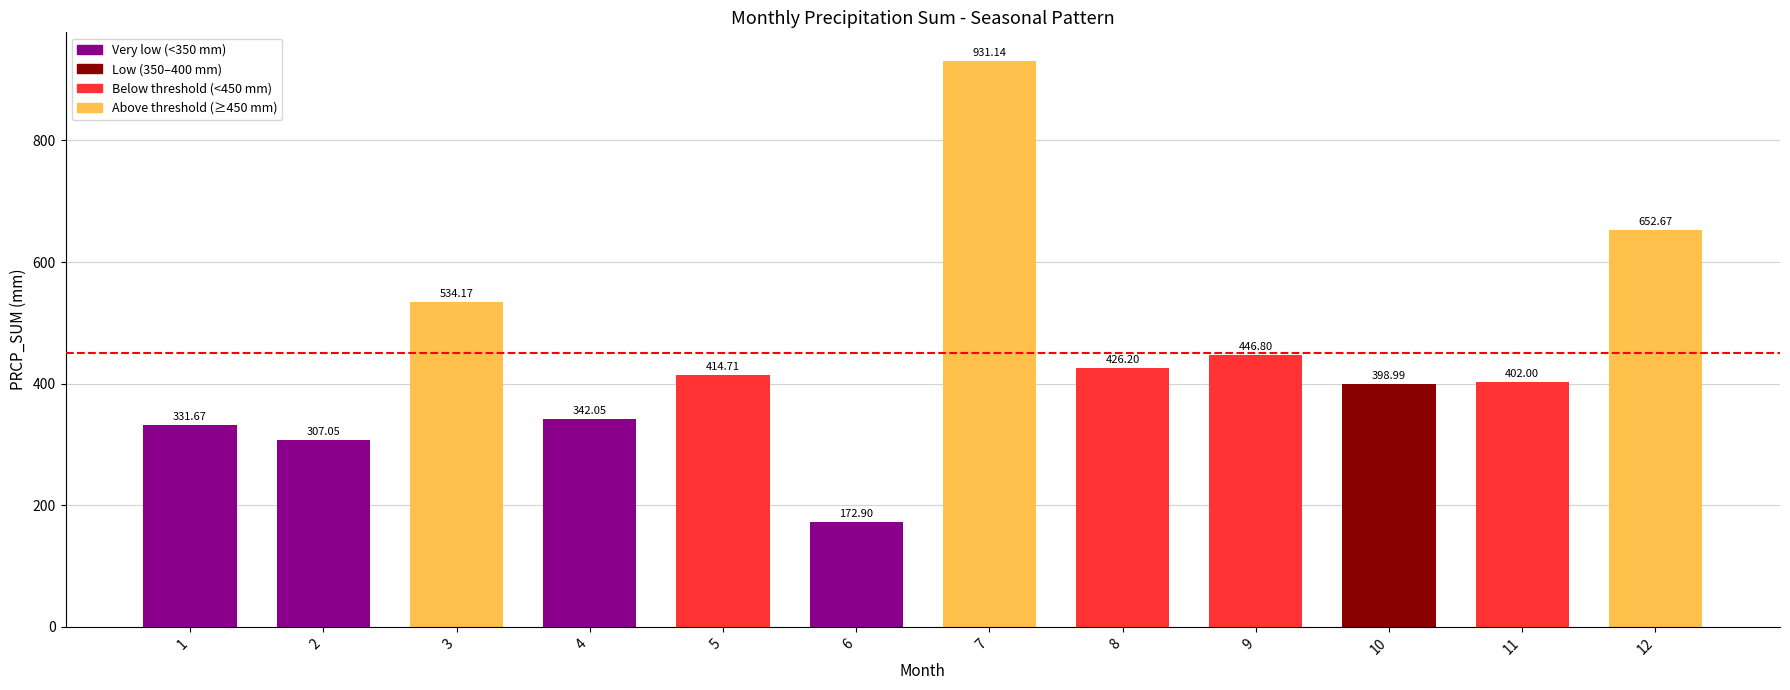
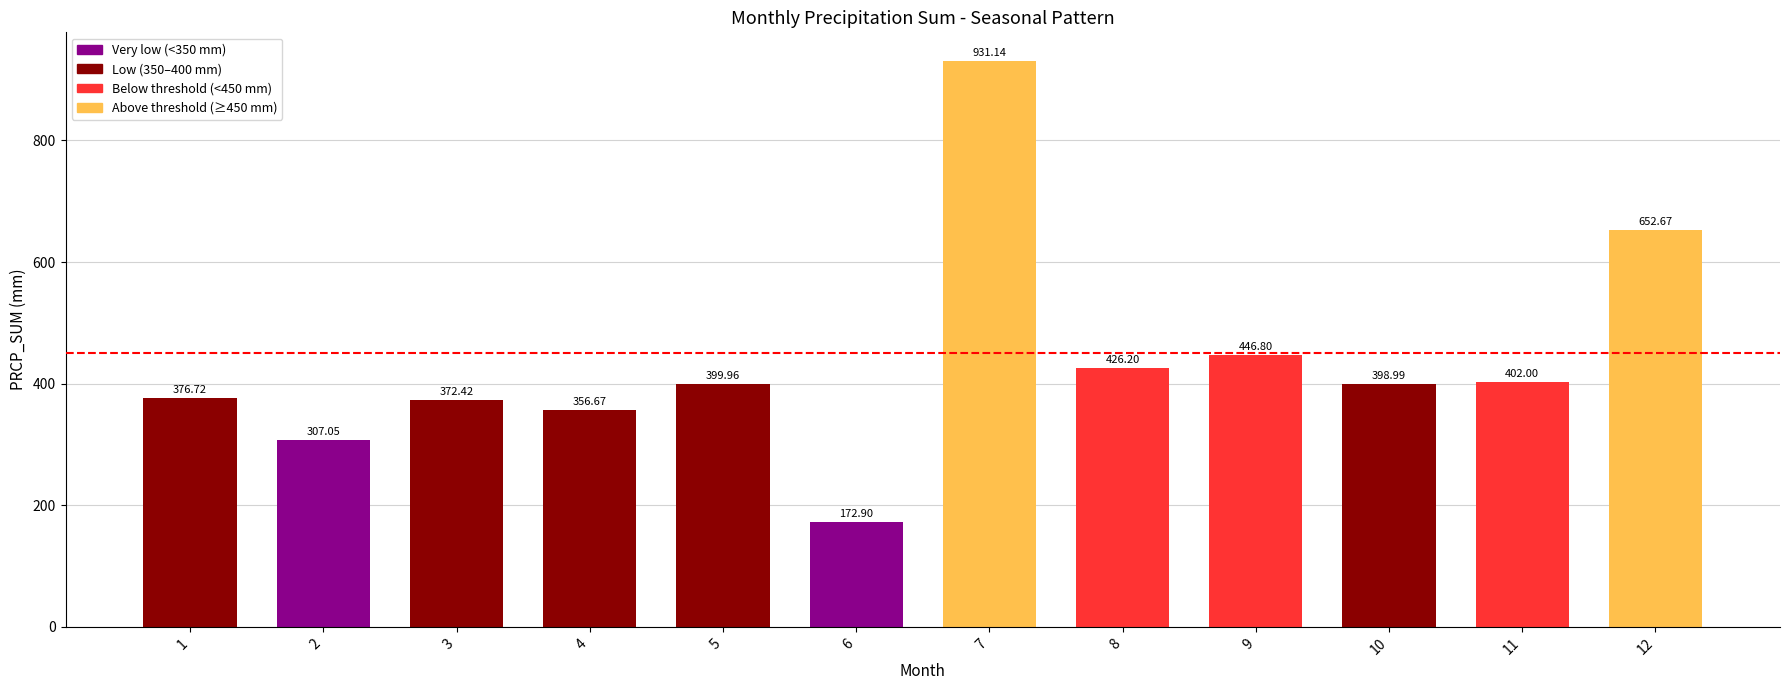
1: 331.67 -> 376.72
3: 534.17 -> 372.42
4: 342.05 -> 356.67
5: 414.71 -> 399.96
